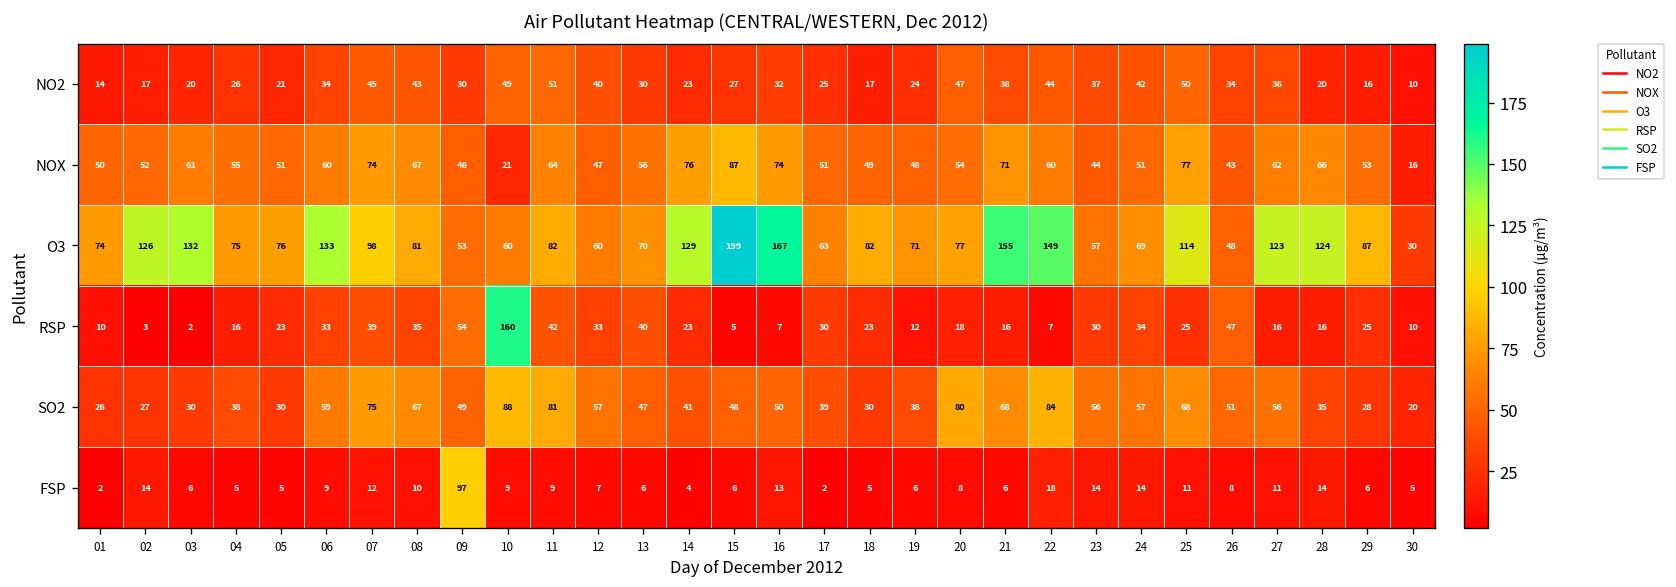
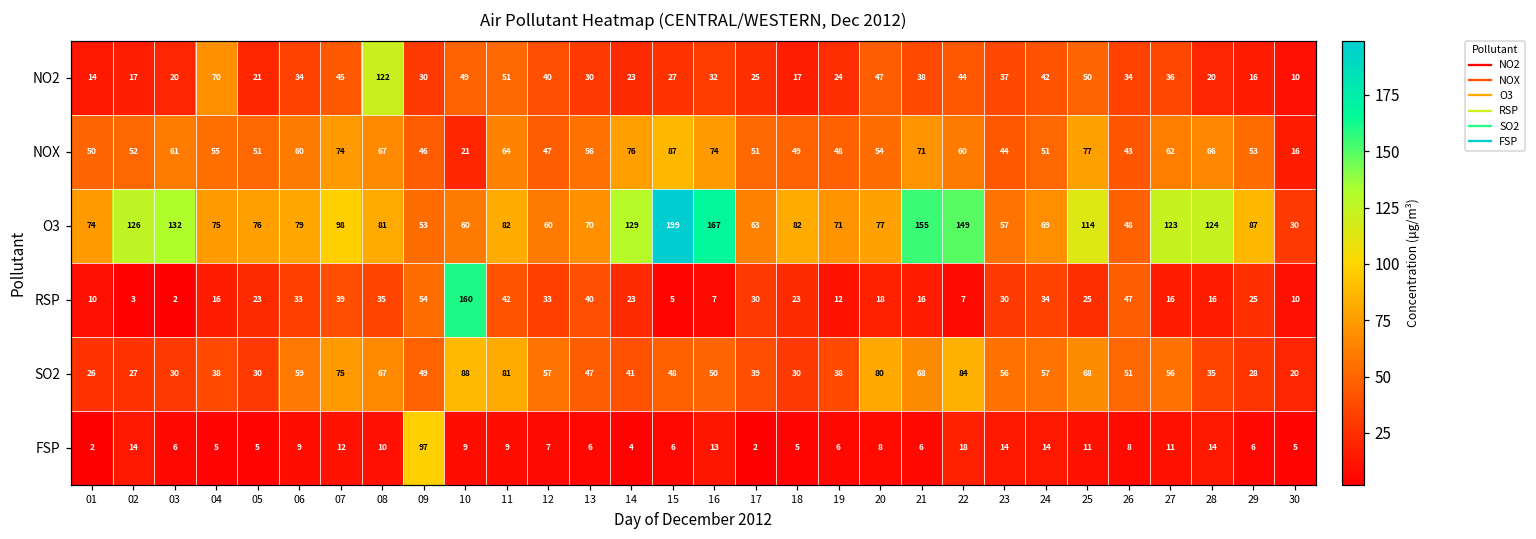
NO2, 04: 26 -> 70
NO2, 08: 43 -> 122
O3, 06: 133 -> 79
